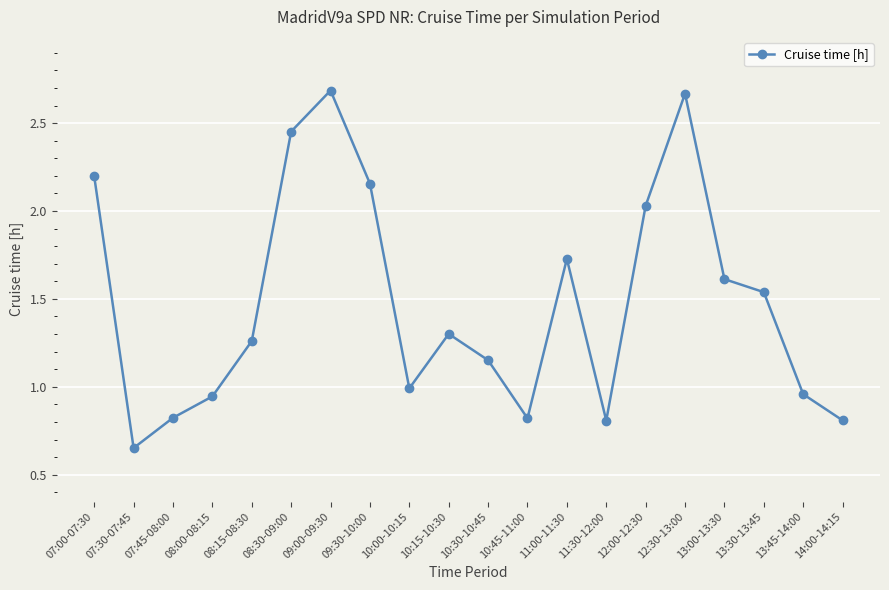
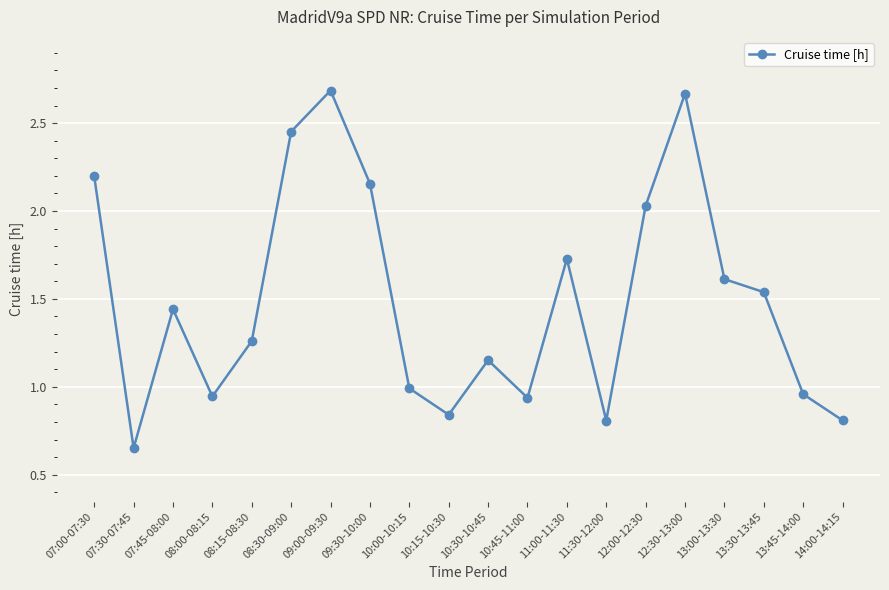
07:45-08:00: 0.82 -> 1.44
10:15-10:30: 1.30 -> 0.84
10:45-11:00: 0.82 -> 0.94
